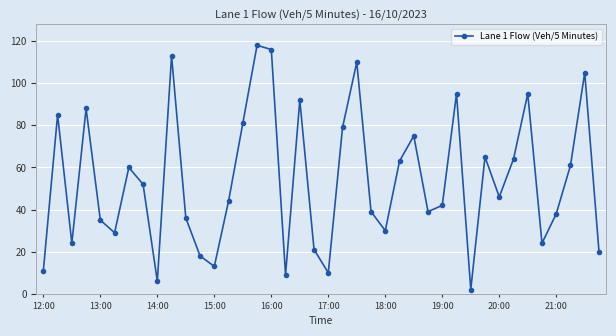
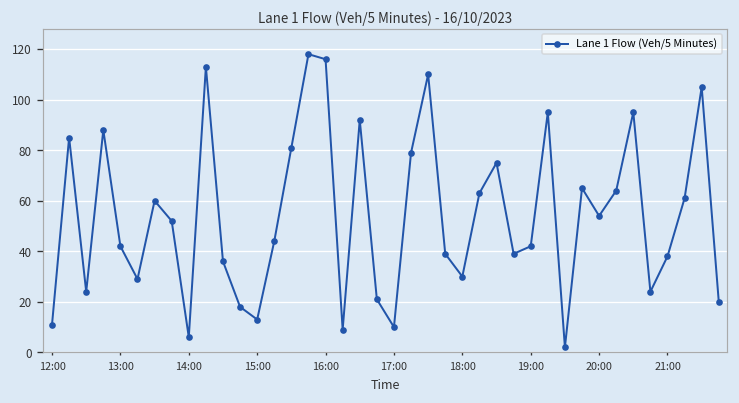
13:00: 35 -> 42
20:00: 46 -> 54
